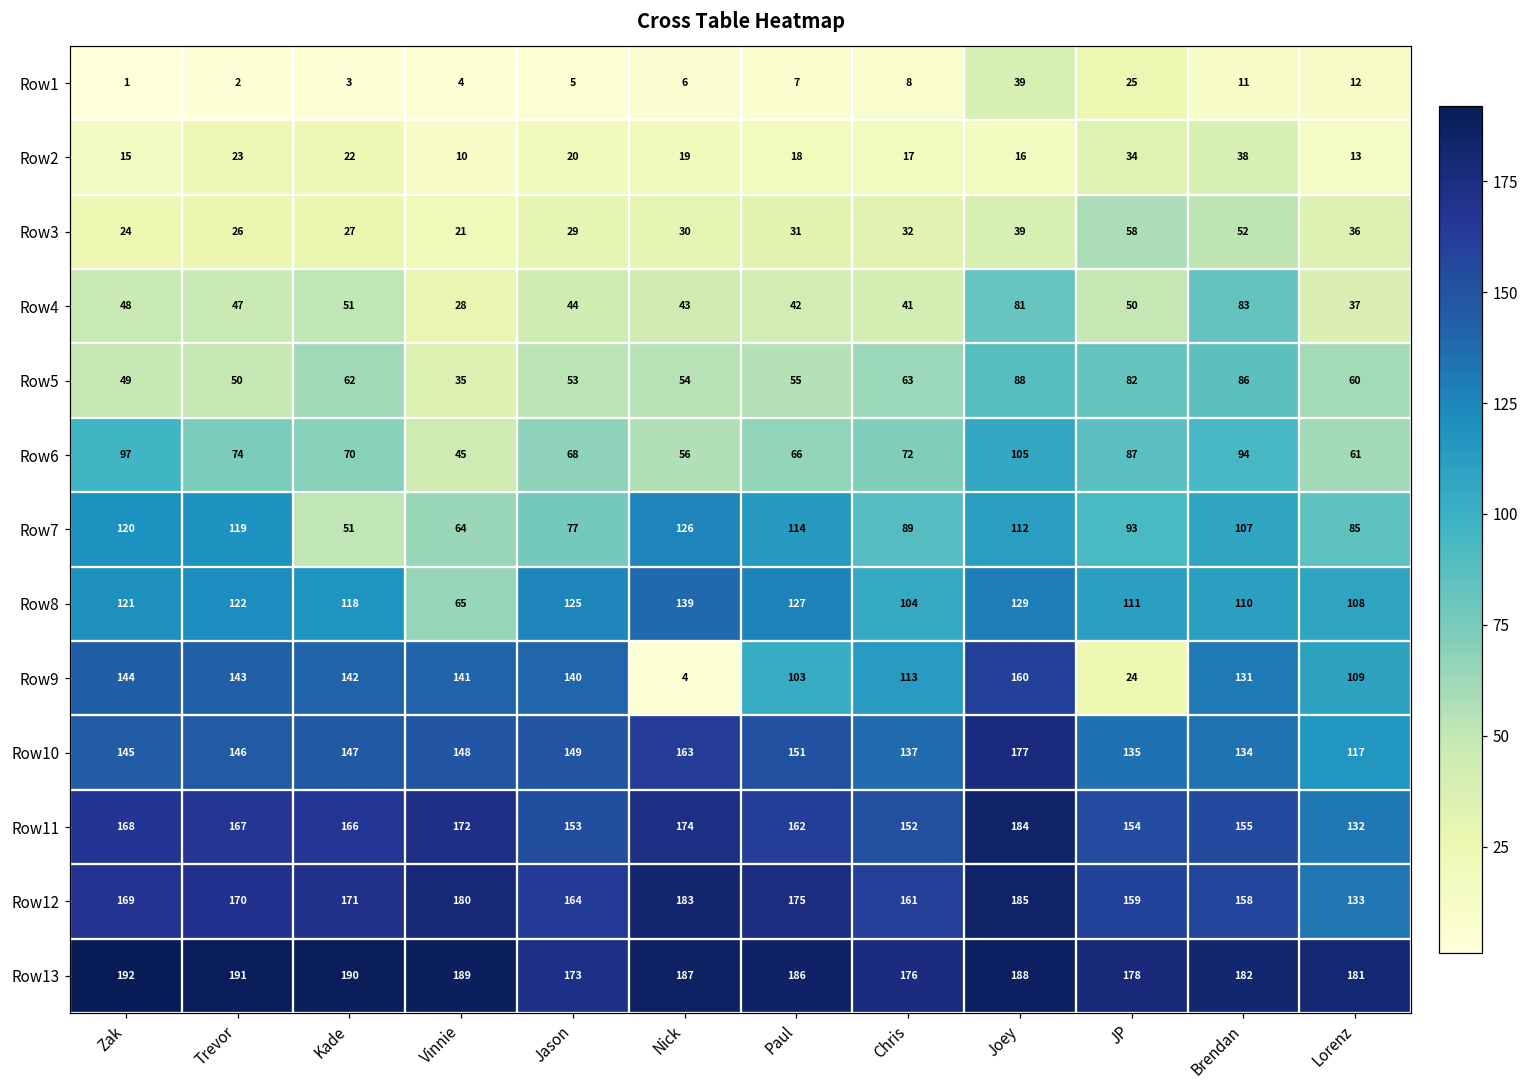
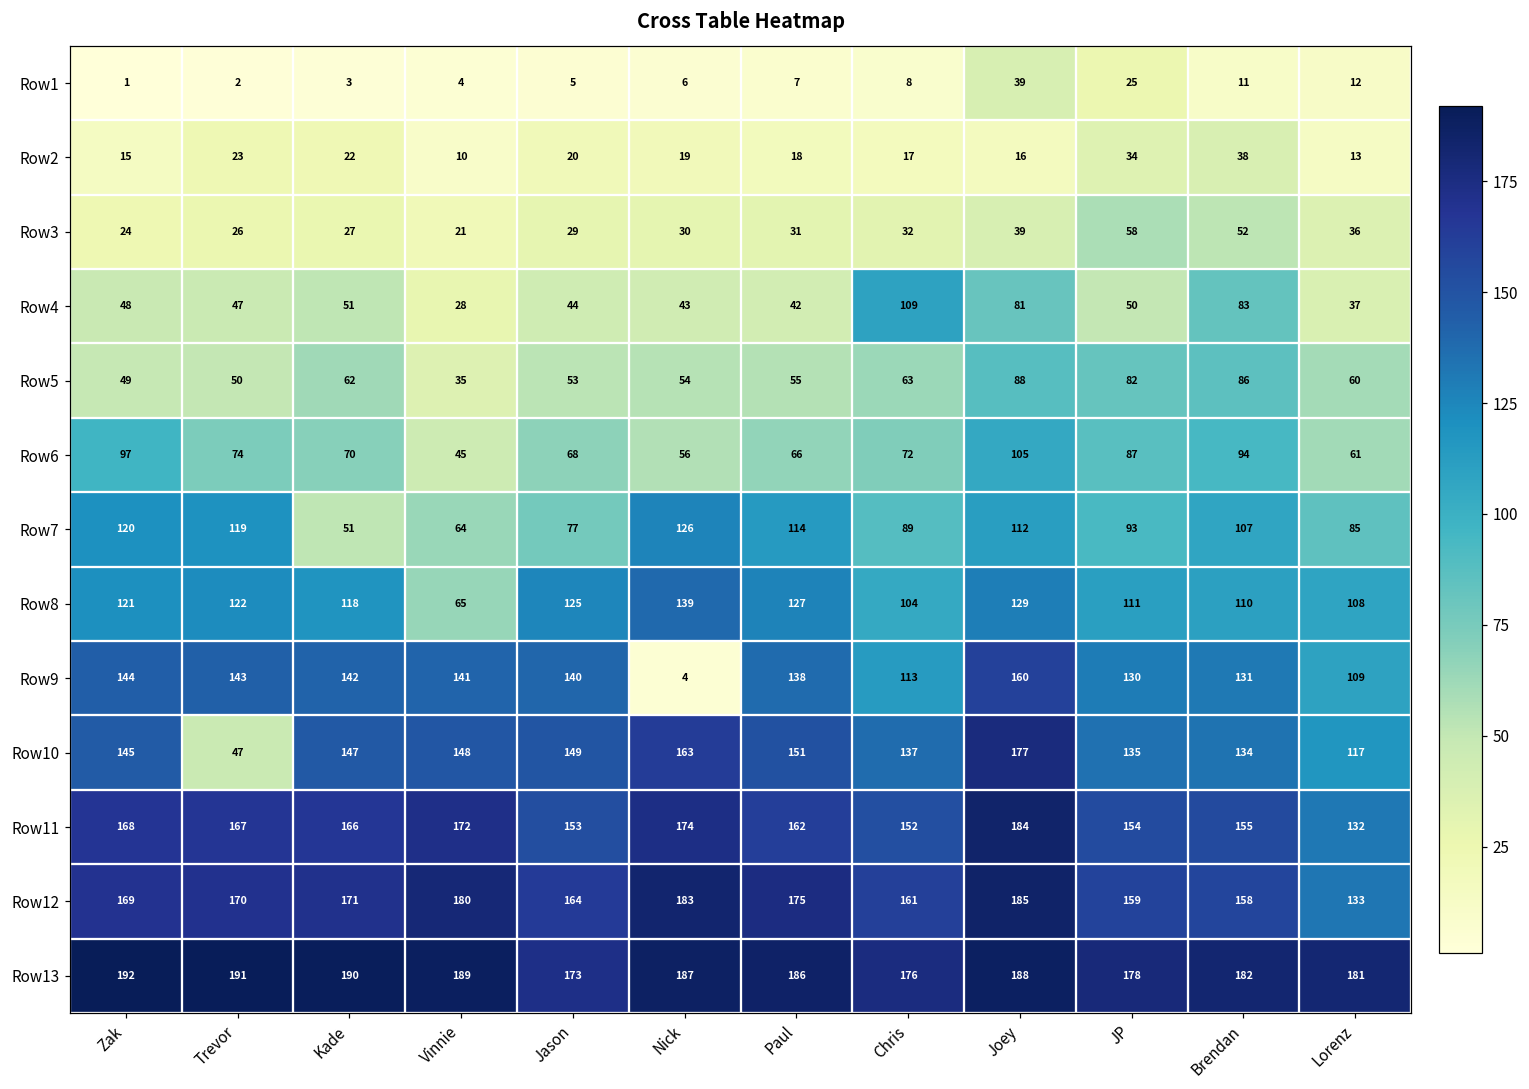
Row4, Chris: 41 -> 109
Row9, Paul: 103 -> 138
Row9, JP: 24 -> 130
Row10, Trevor: 146 -> 47
